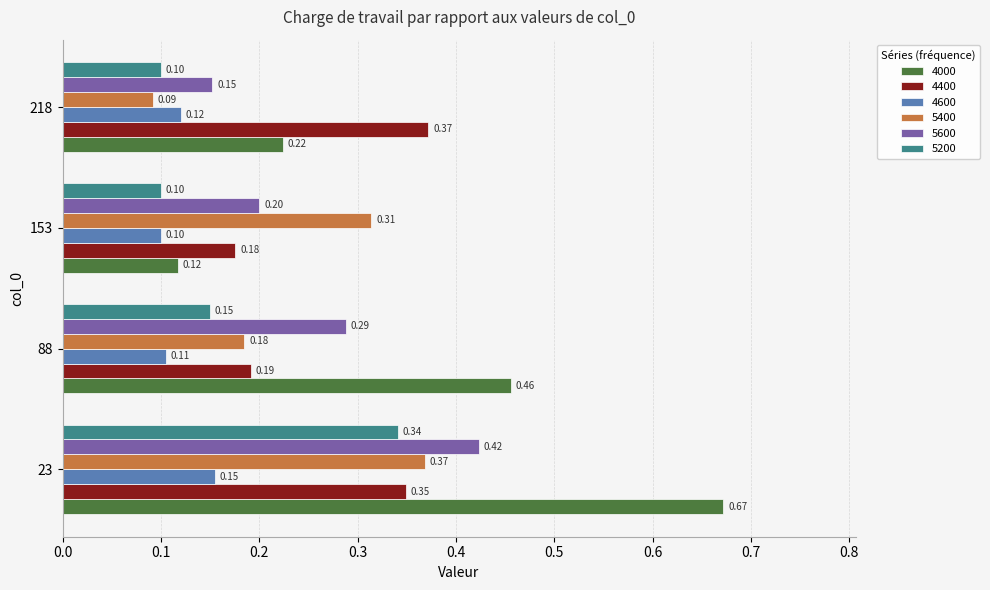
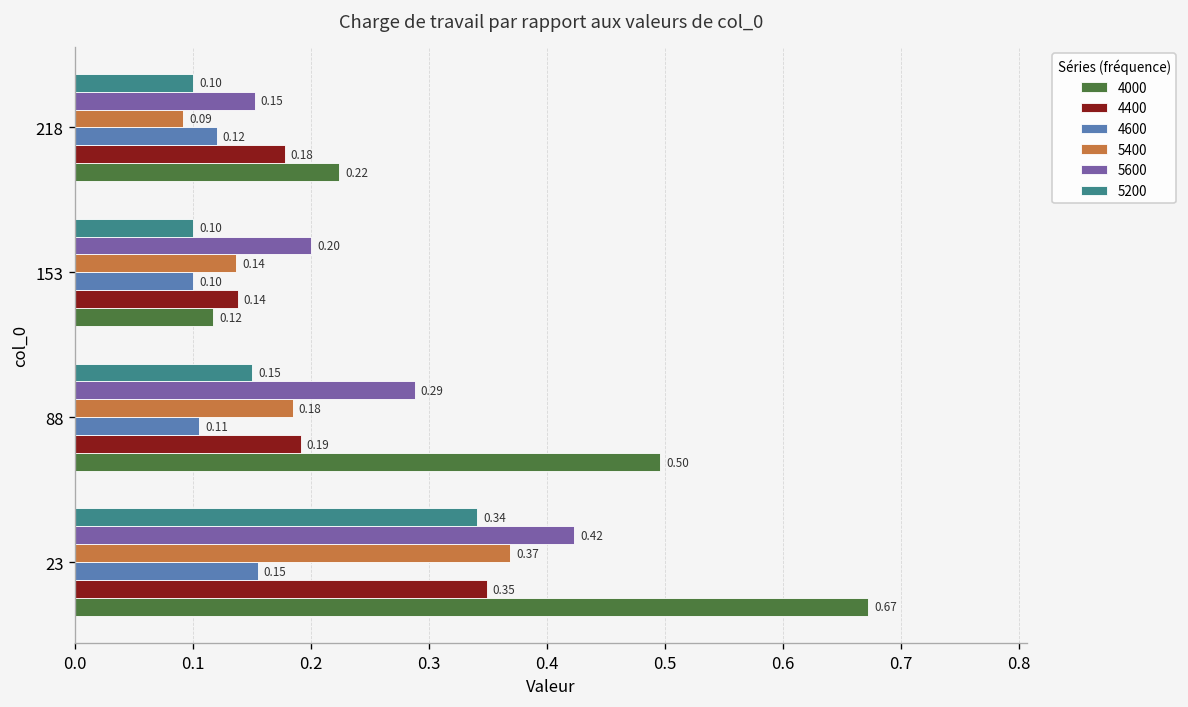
4400, 218: 0.37 -> 0.18
5400, 153: 0.31 -> 0.14
4400, 153: 0.18 -> 0.14
4000, 88: 0.46 -> 0.50
